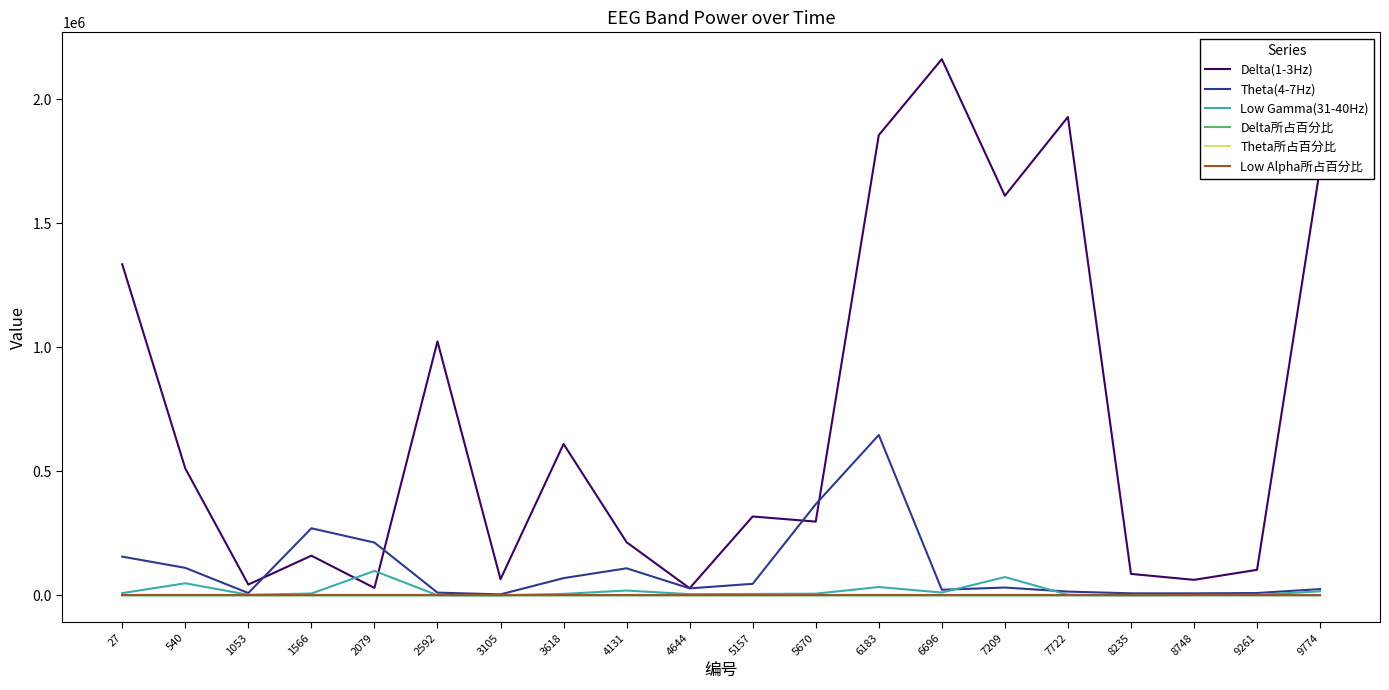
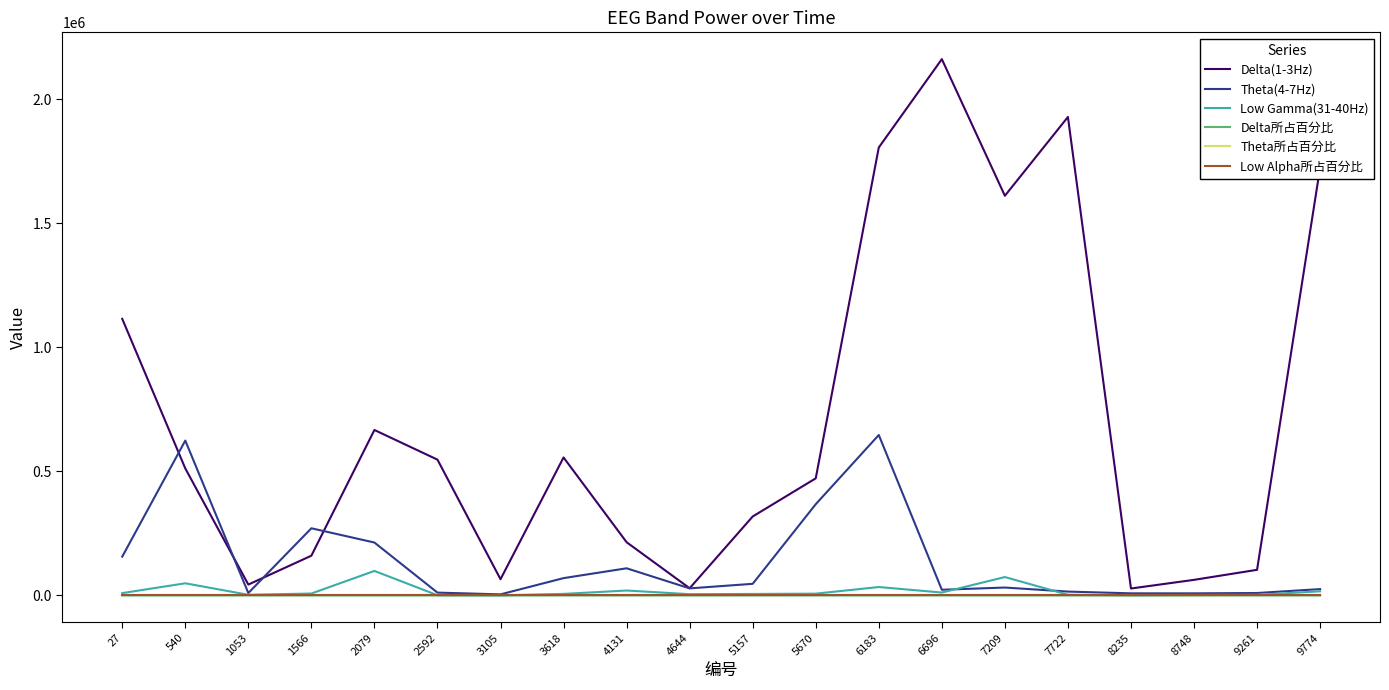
Delta(1-3Hz), 27: 1330000 -> 1110000
Theta(4-7Hz), 540: 110000 -> 620000
Delta(1-3Hz), 2079: 30000 -> 670000
Delta(1-3Hz), 2592: 1020000 -> 550000
Delta(1-3Hz), 3618: 610000 -> 560000
Delta(1-3Hz), 5670: 300000 -> 470000
Delta(1-3Hz), 6183: 1860000 -> 1810000
Delta(1-3Hz), 8235: 90000 -> 30000
